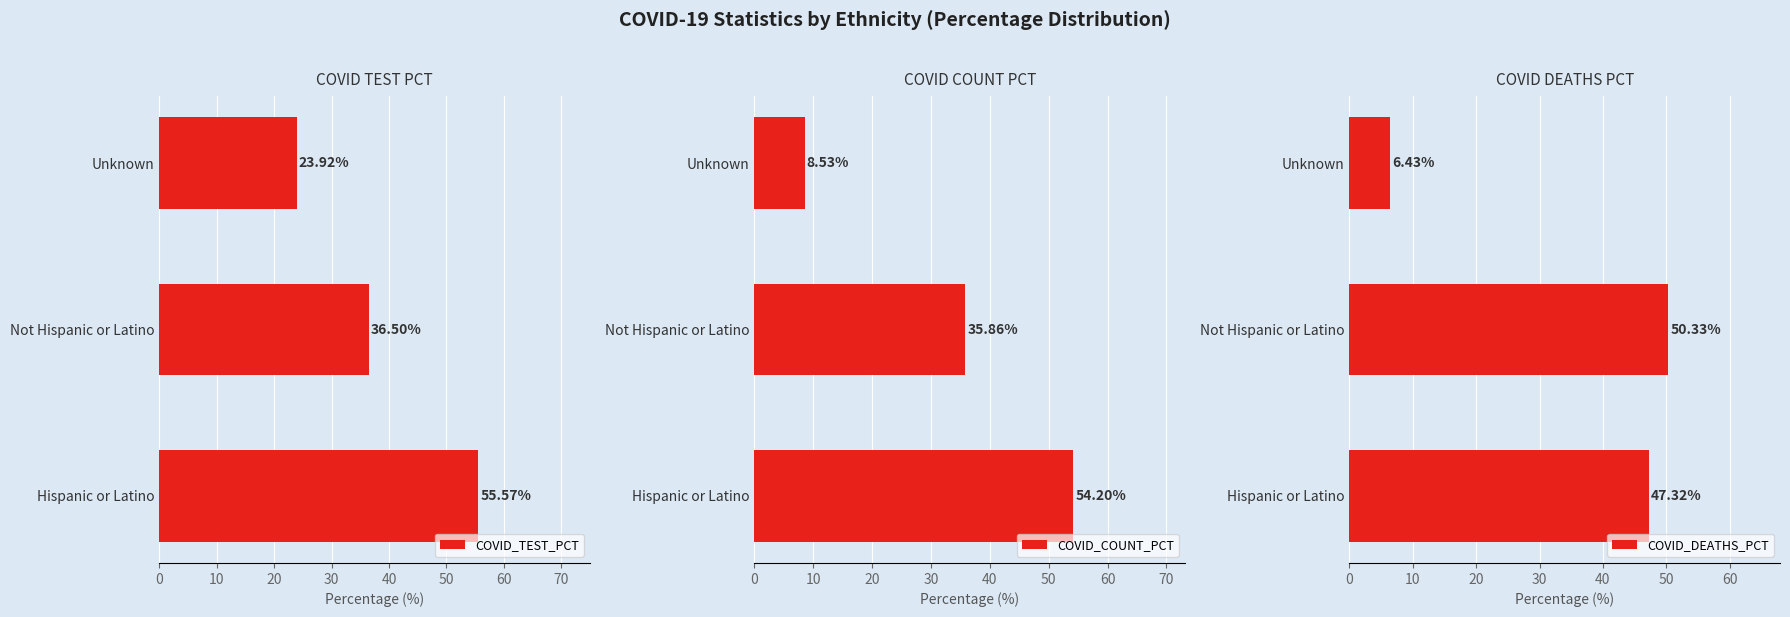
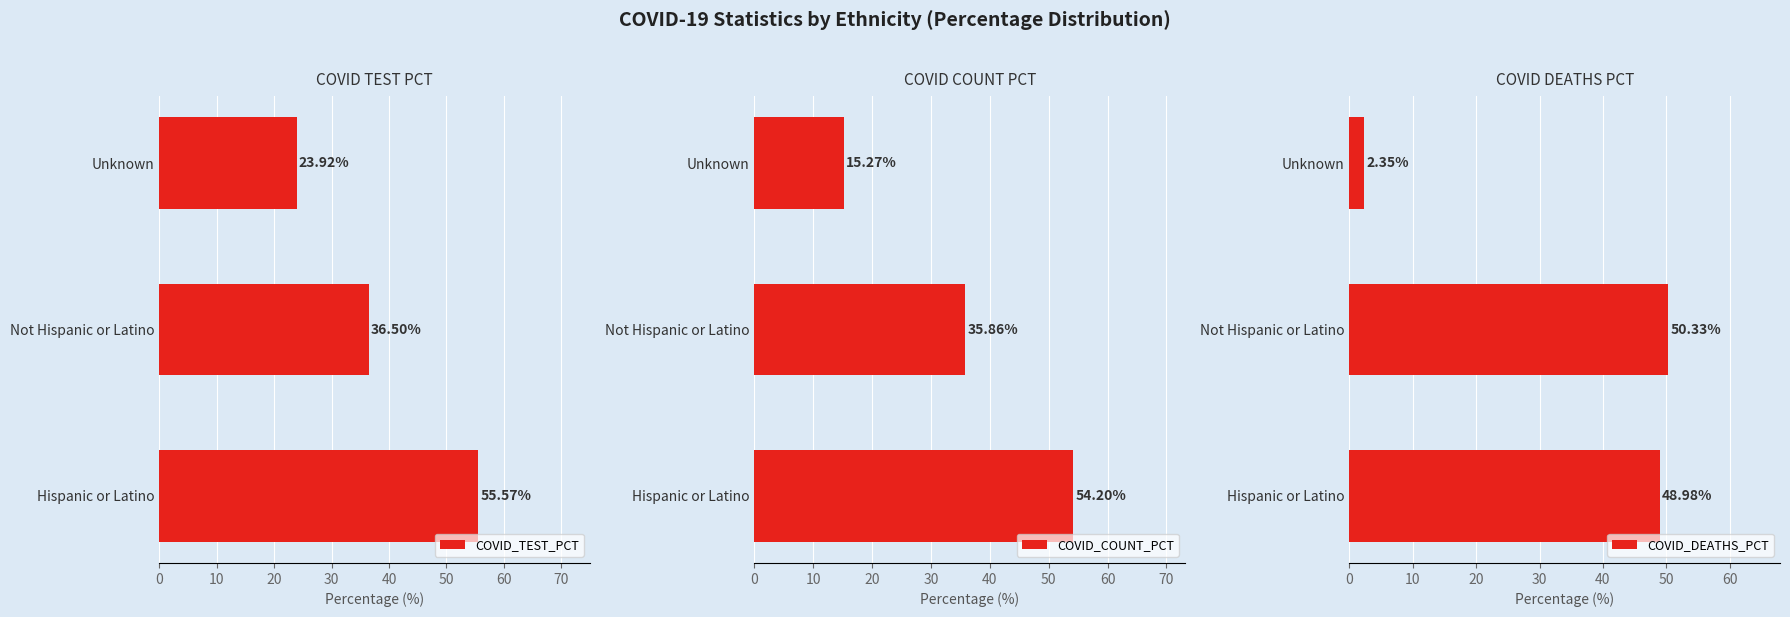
COVID COUNT PCT, Unknown: 8.53% -> 15.27%
COVID DEATHS PCT, Unknown: 6.43% -> 2.35%
COVID DEATHS PCT, Hispanic or Latino: 47.32% -> 48.98%
